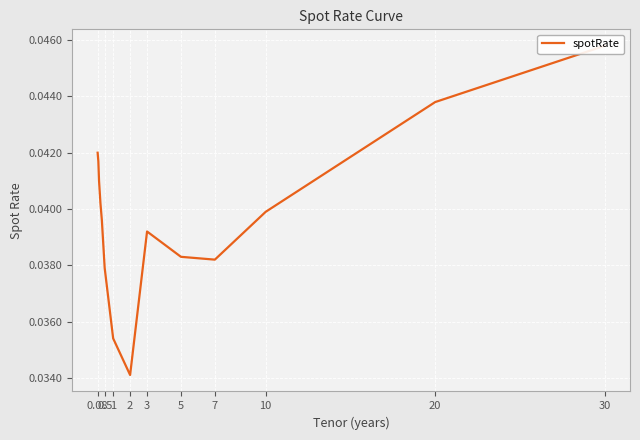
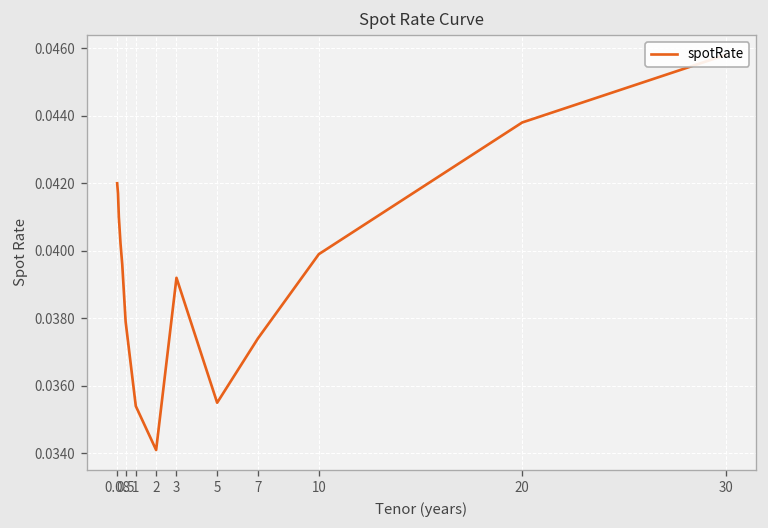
5: 0.0383 -> 0.0355
7: 0.0382 -> 0.0374
